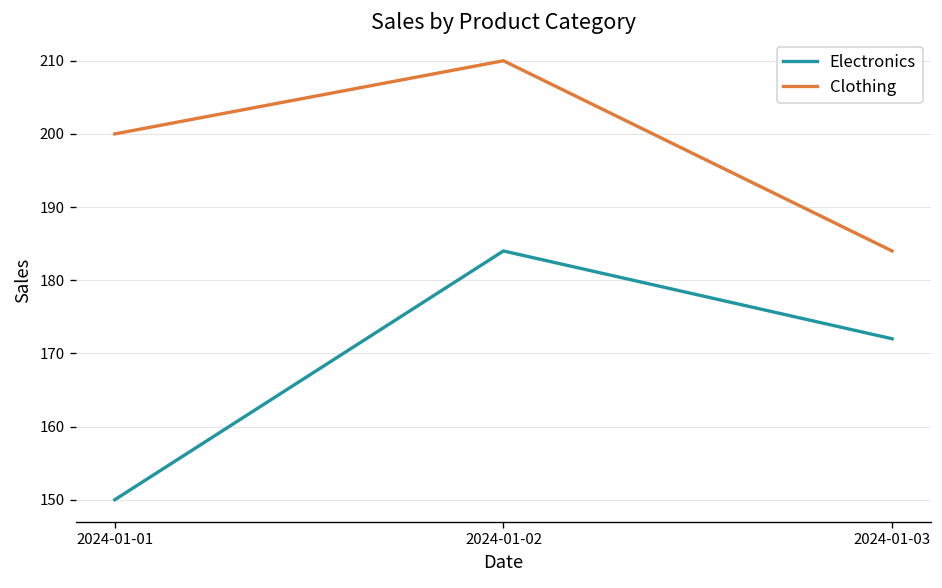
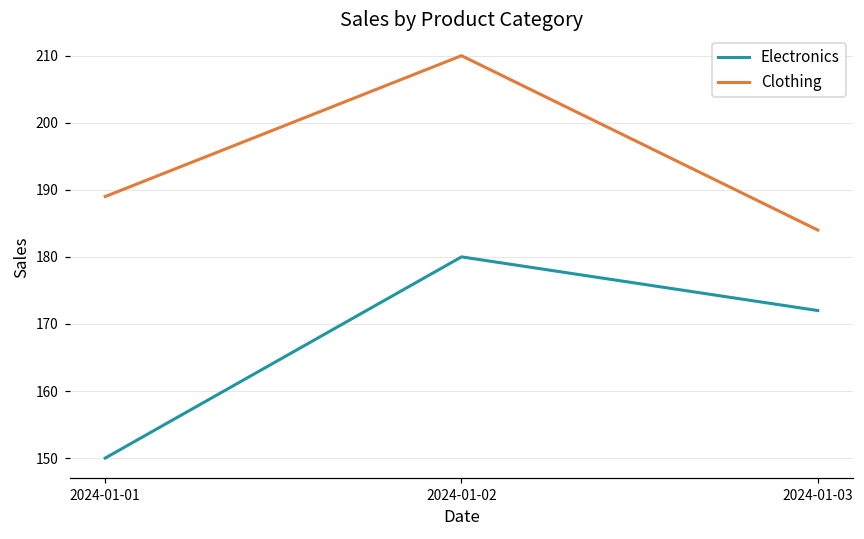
Clothing, 2024-01-01: 200 -> 189
Electronics, 2024-01-02: 184 -> 180
